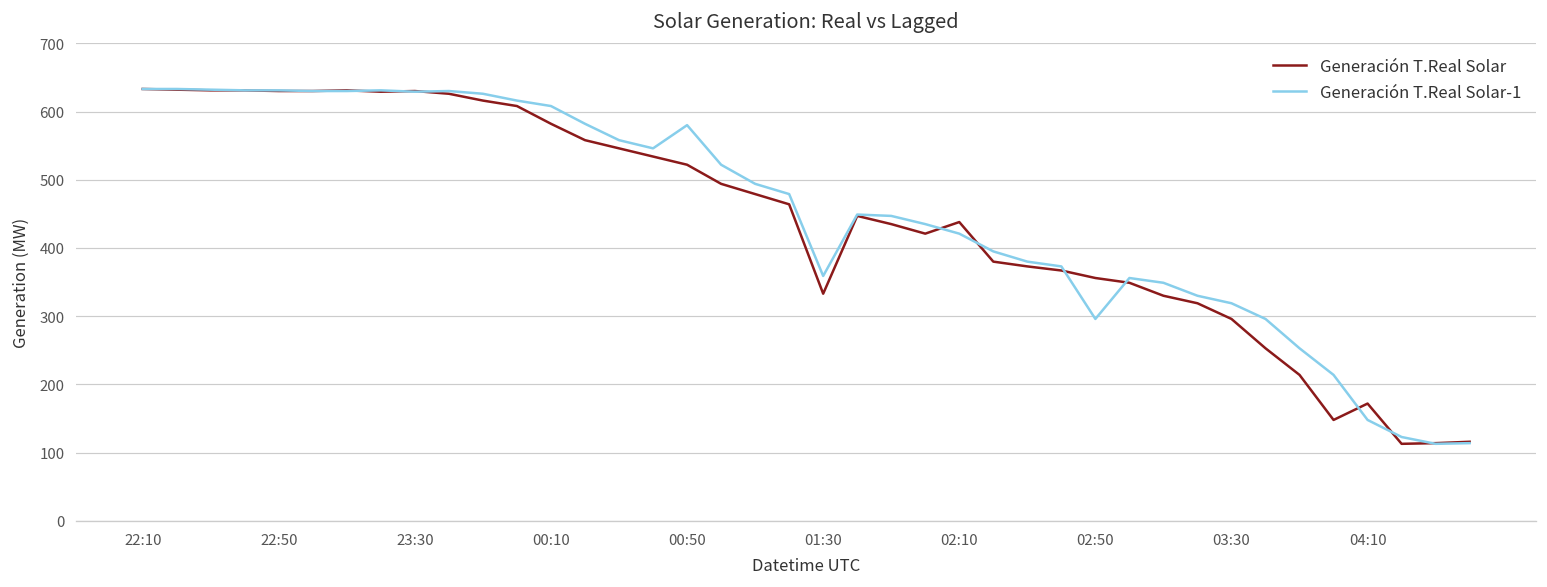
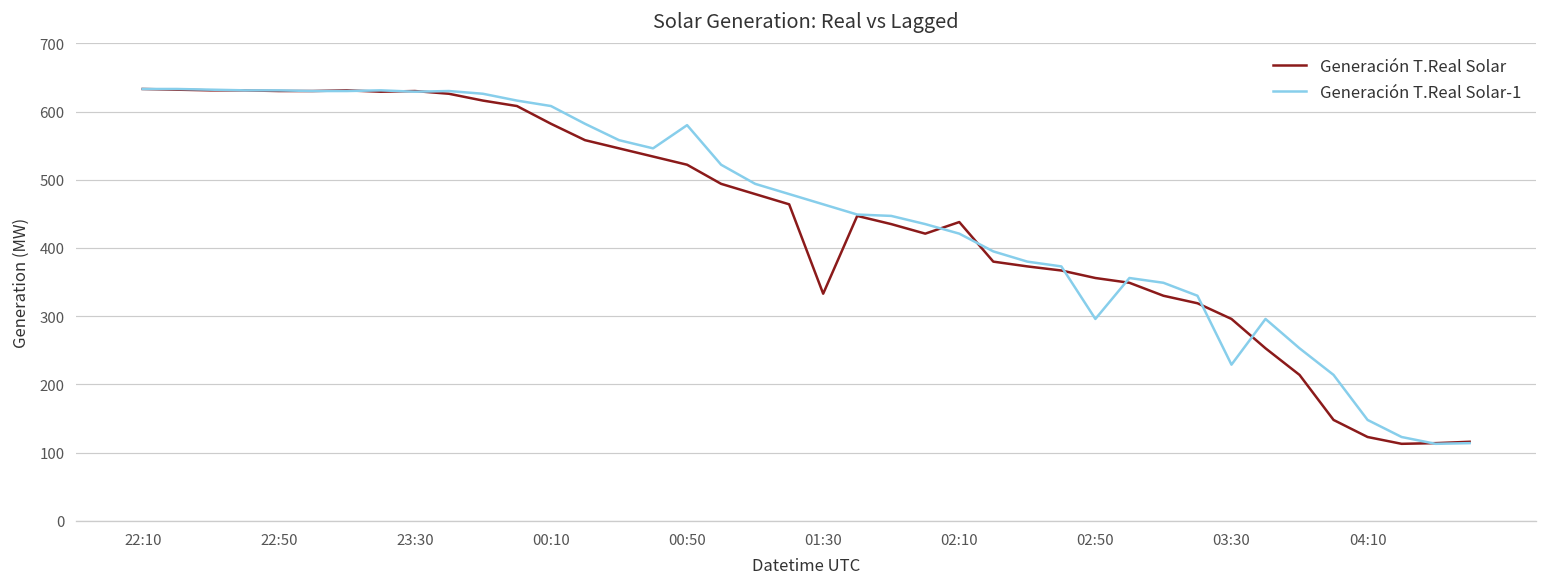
Generación T.Real Solar-1, 01:30: 360 -> 460
Generación T.Real Solar-1, 03:30: 320 -> 230
Generación T.Real Solar, 04:10: 170 -> 120
